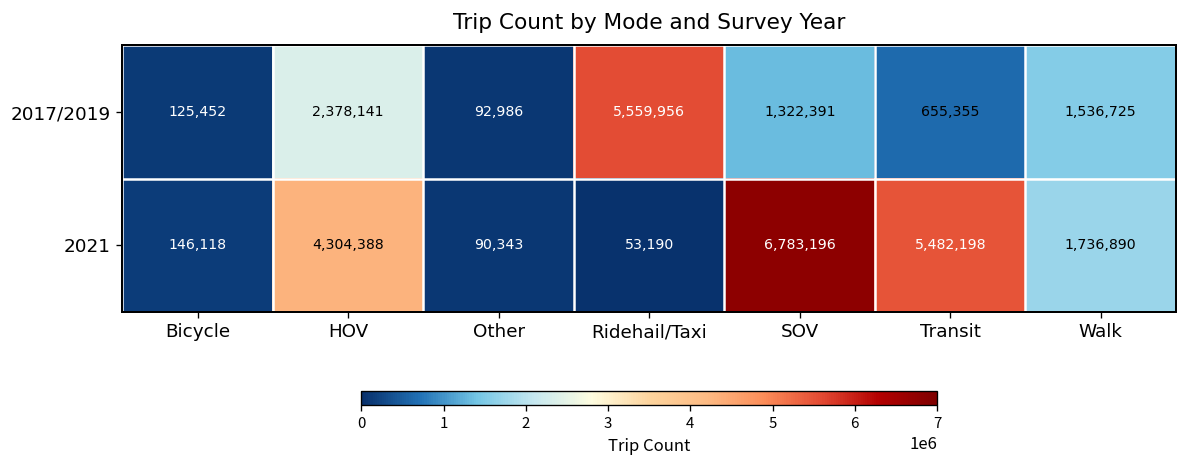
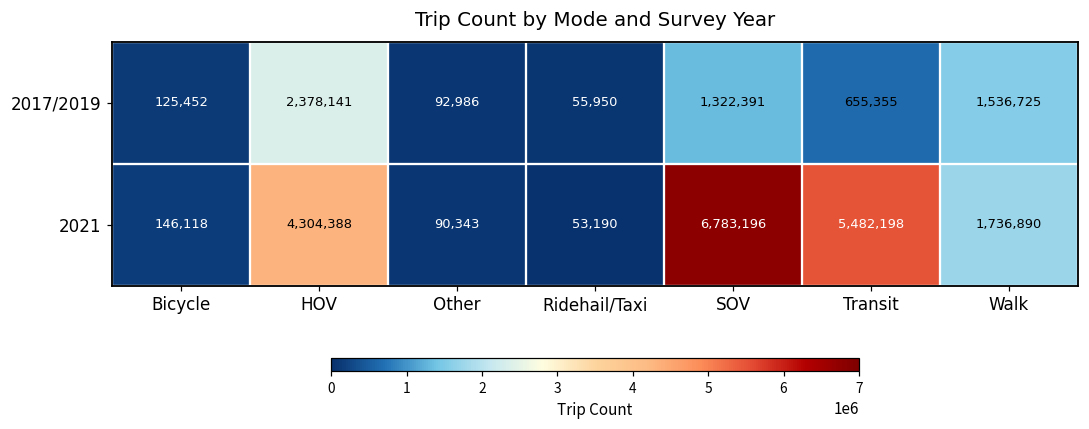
2017/2019, Ridehail/Taxi: 5,559,956 -> 55,950
